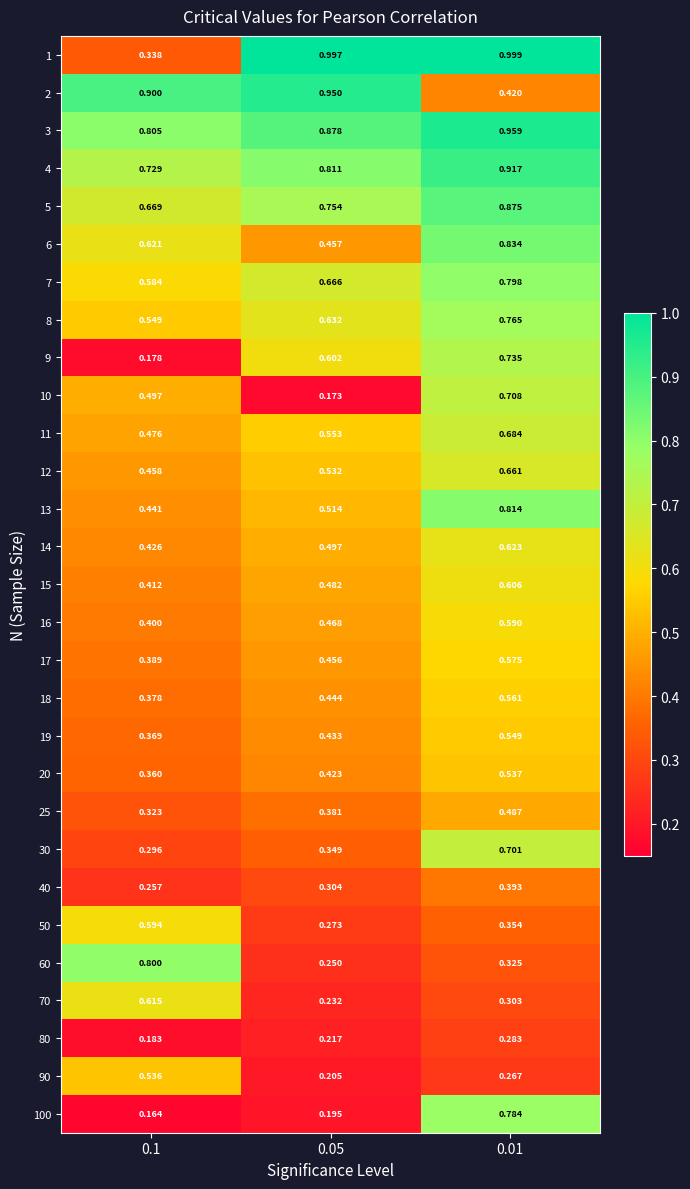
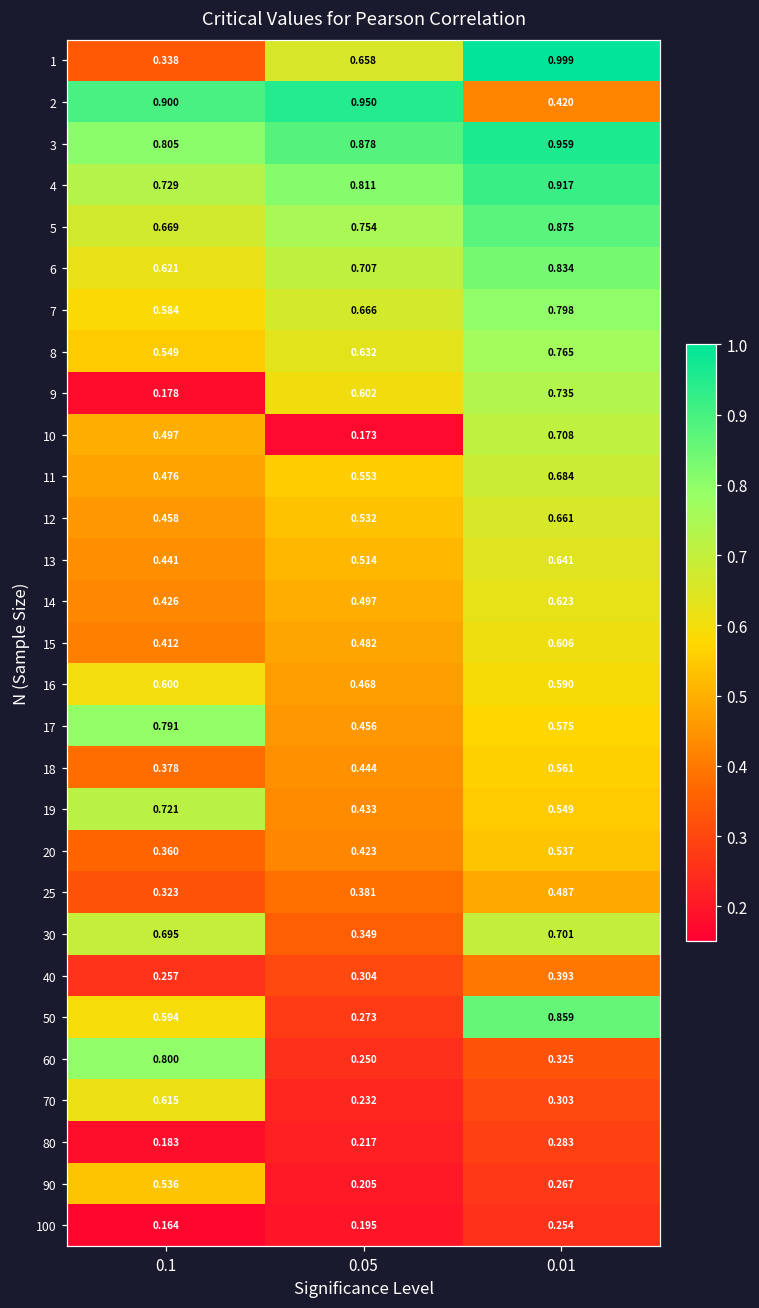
1, 0.05: 0.997 -> 0.658
6, 0.05: 0.457 -> 0.707
13, 0.01: 0.814 -> 0.641
16, 0.1: 0.400 -> 0.600
17, 0.1: 0.389 -> 0.791
19, 0.1: 0.369 -> 0.721
30, 0.1: 0.296 -> 0.695
50, 0.01: 0.354 -> 0.859
100, 0.01: 0.784 -> 0.254
